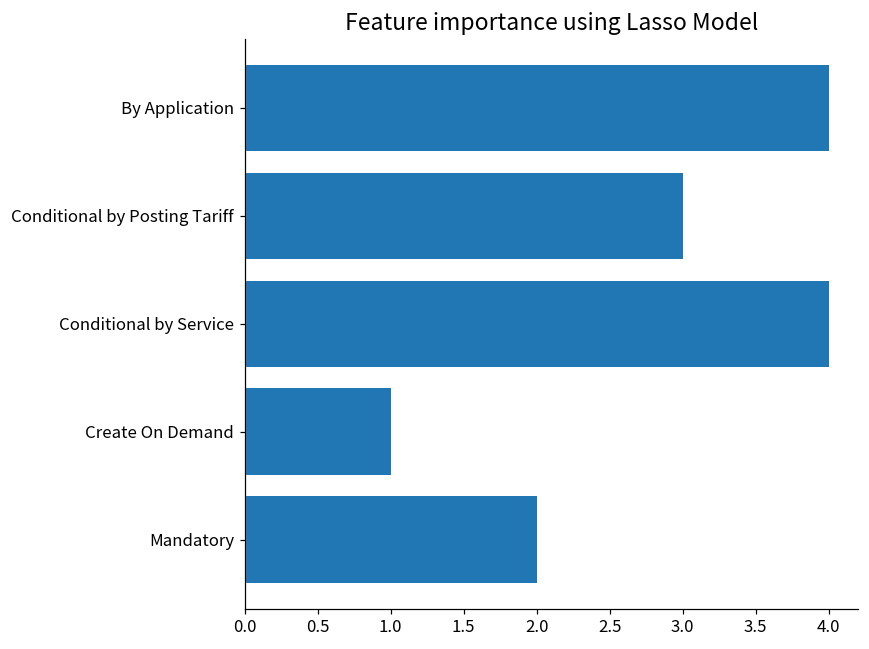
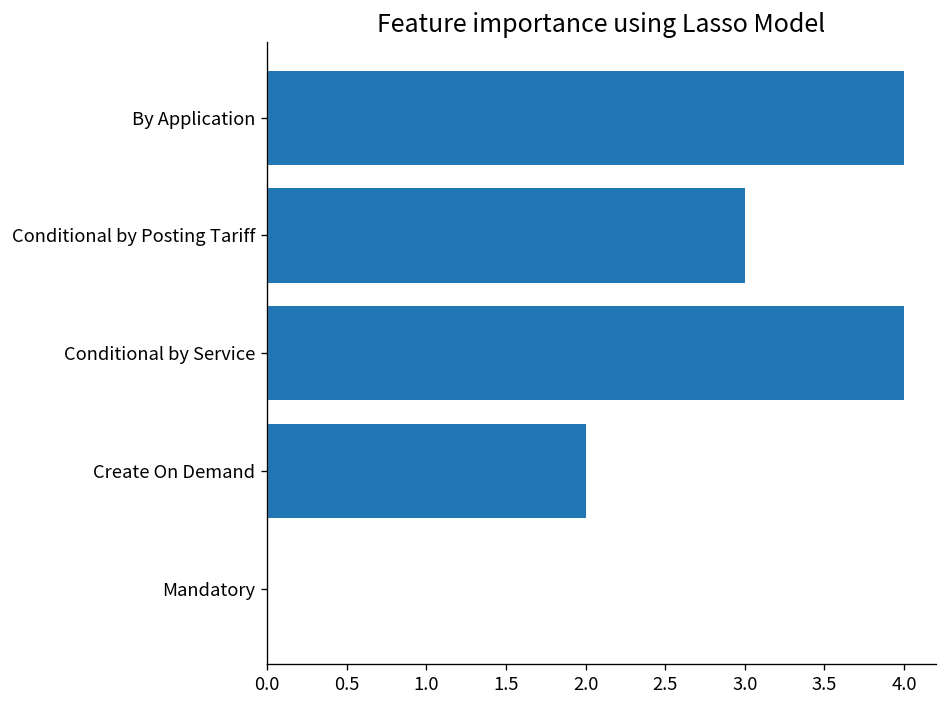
Create On Demand: 1 -> 2
Mandatory: 2 -> 0
